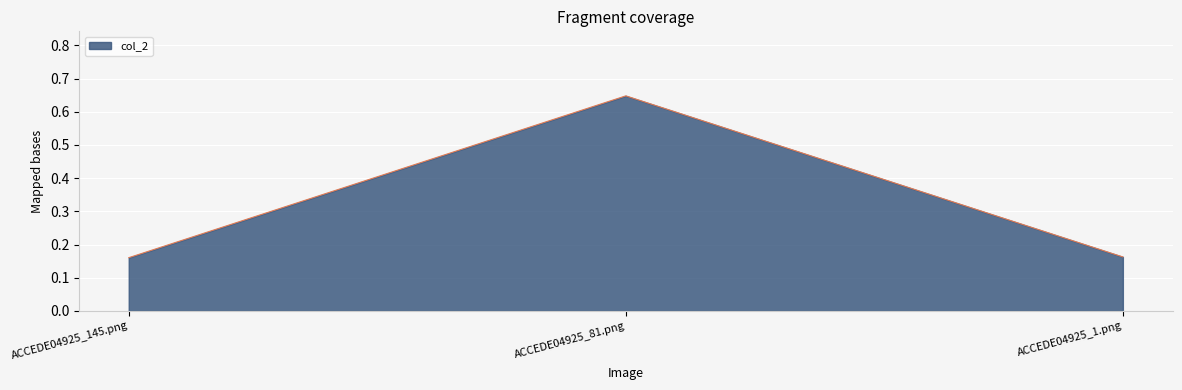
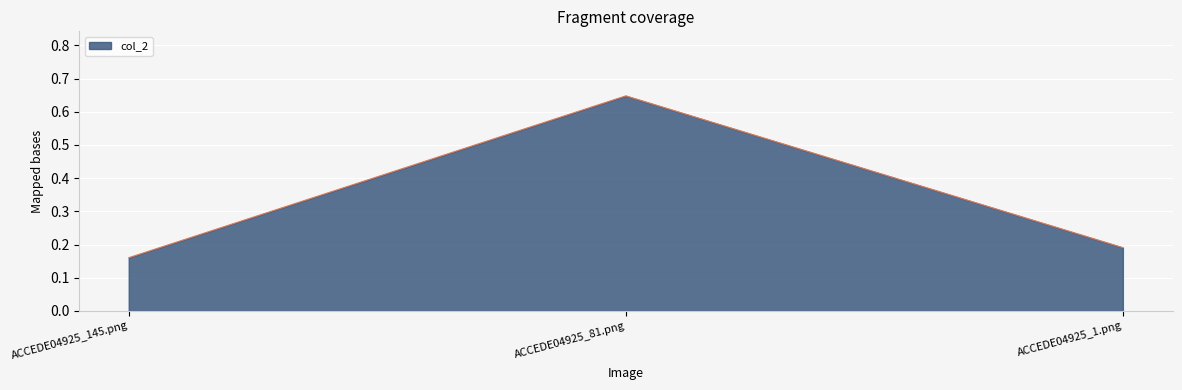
ACCEDE04925_1.png: 0.16 -> 0.19
